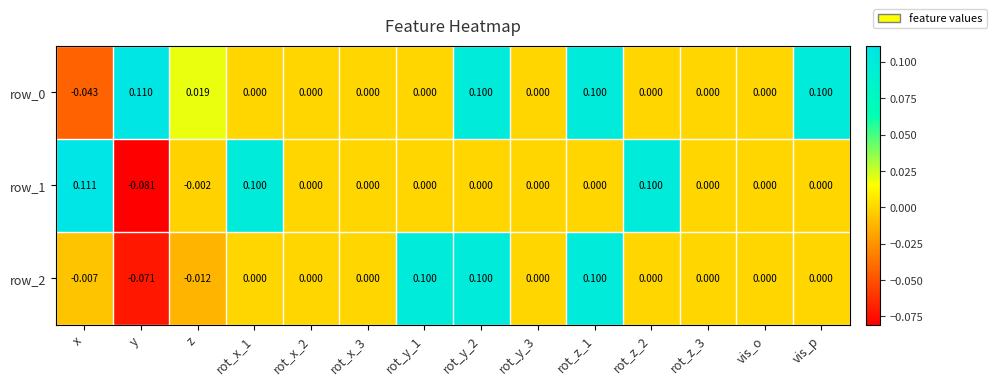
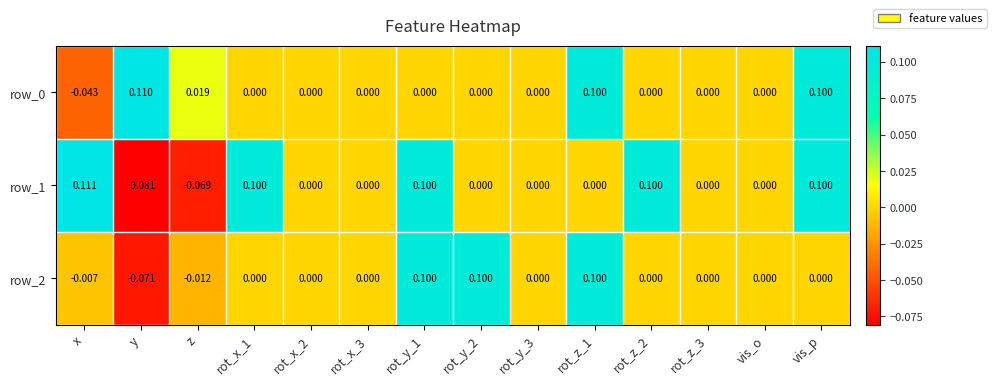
row_0, rot_y_2: 0.100 -> 0.000
row_1, z: -0.002 -> -0.069
row_1, rot_y_1: 0.000 -> 0.100
row_1, vis_p: 0.000 -> 0.100
